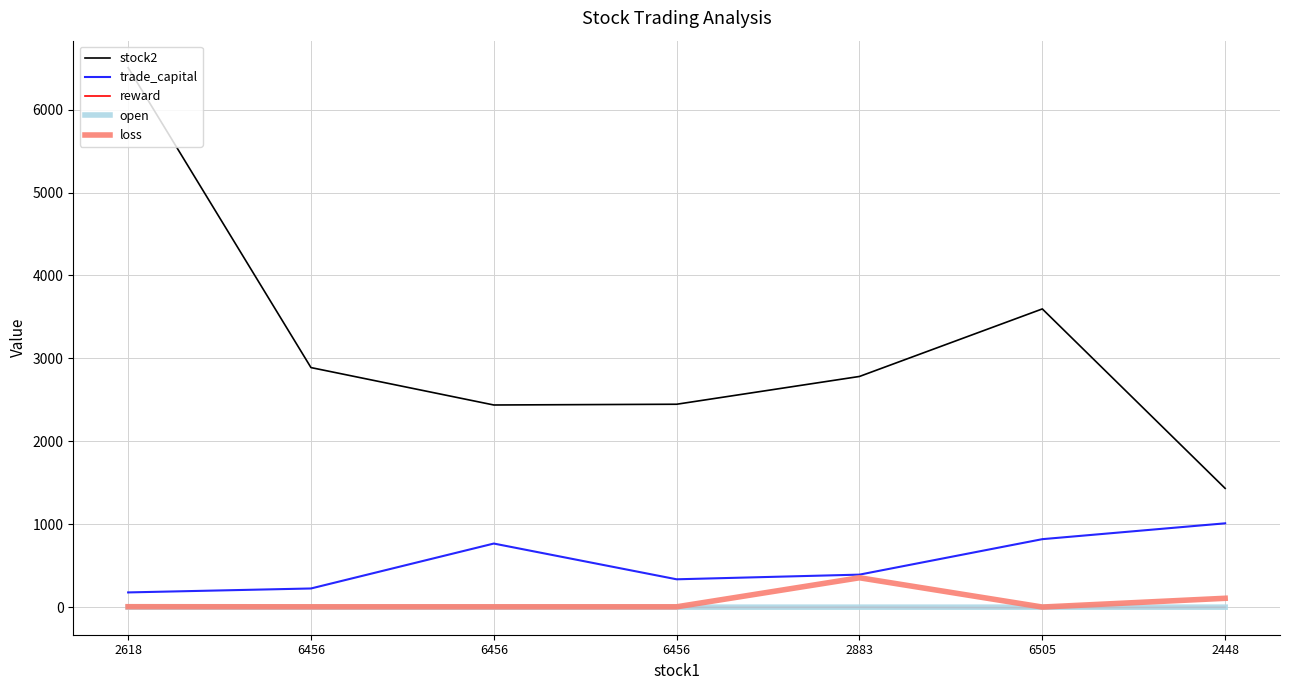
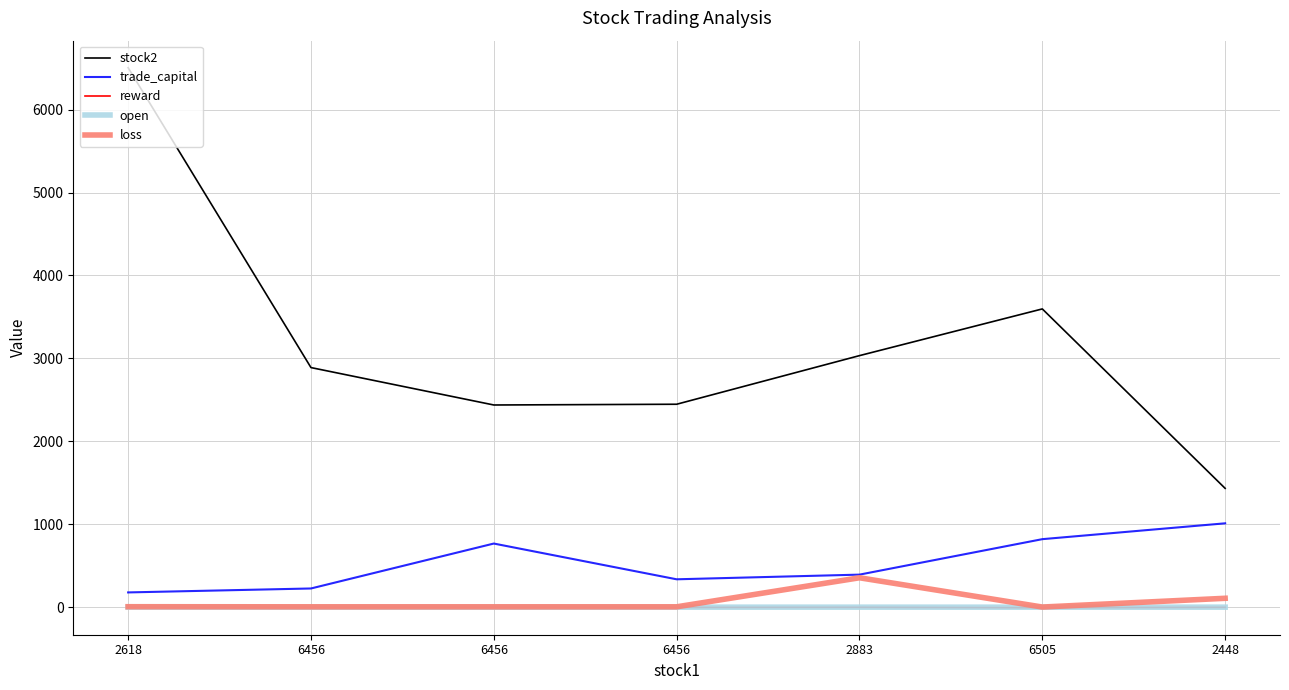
stock2, 2883: 2800 -> 3000
